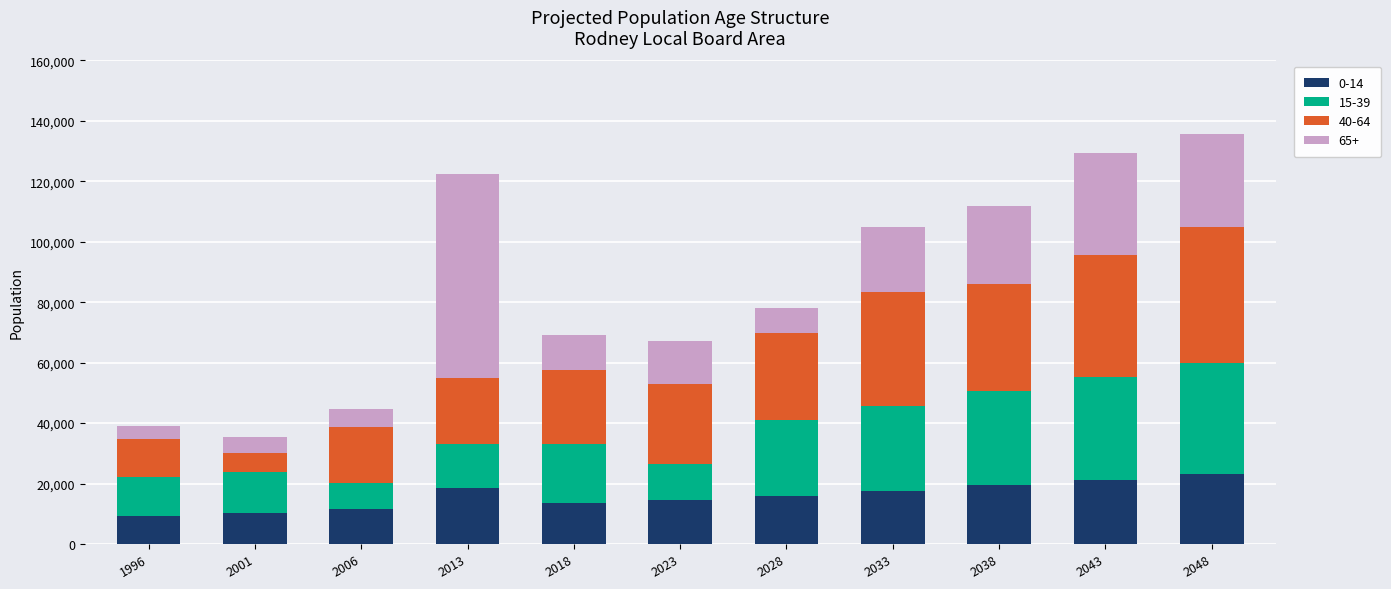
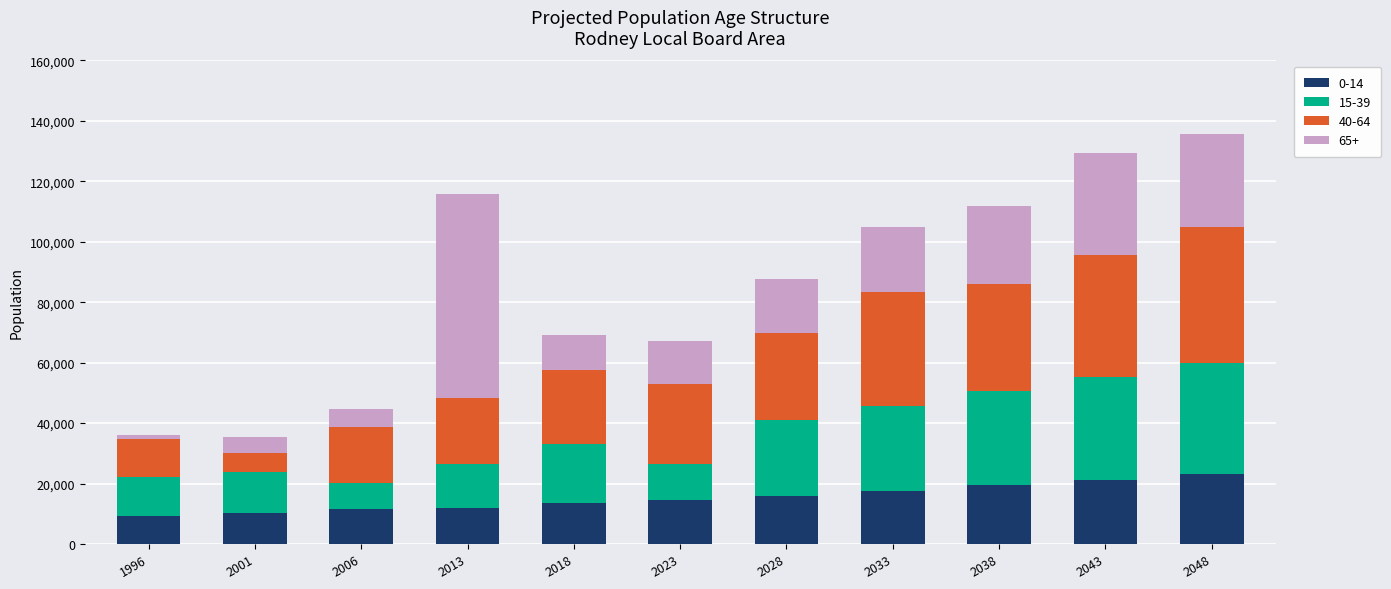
65+, 1996: 4,000 -> 1,000
0-14, 2013: 18,000 -> 12,000
65+, 2028: 8,000 -> 18,000
